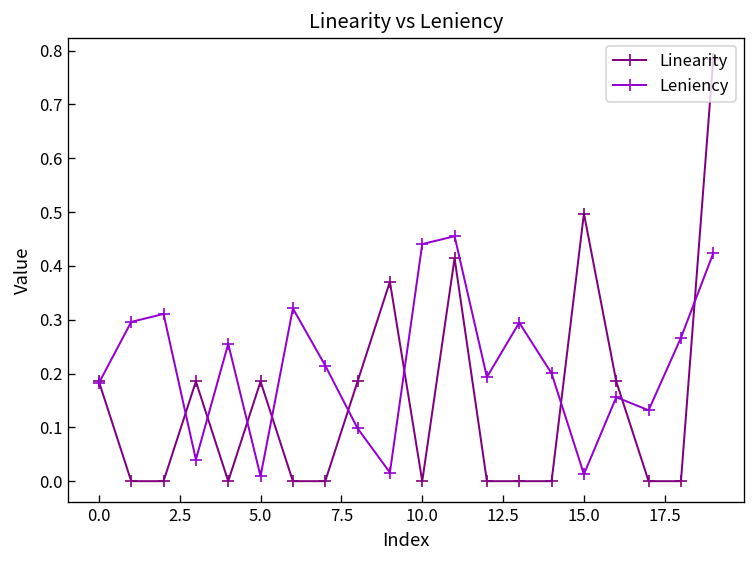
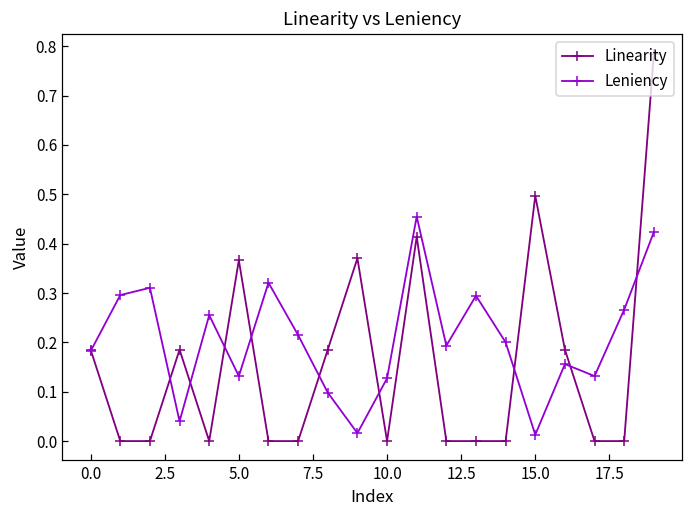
Linearity, 5.0: 0.19 -> 0.37
Leniency, 5.0: 0.01 -> 0.13
Leniency, 10.0: 0.44 -> 0.13
